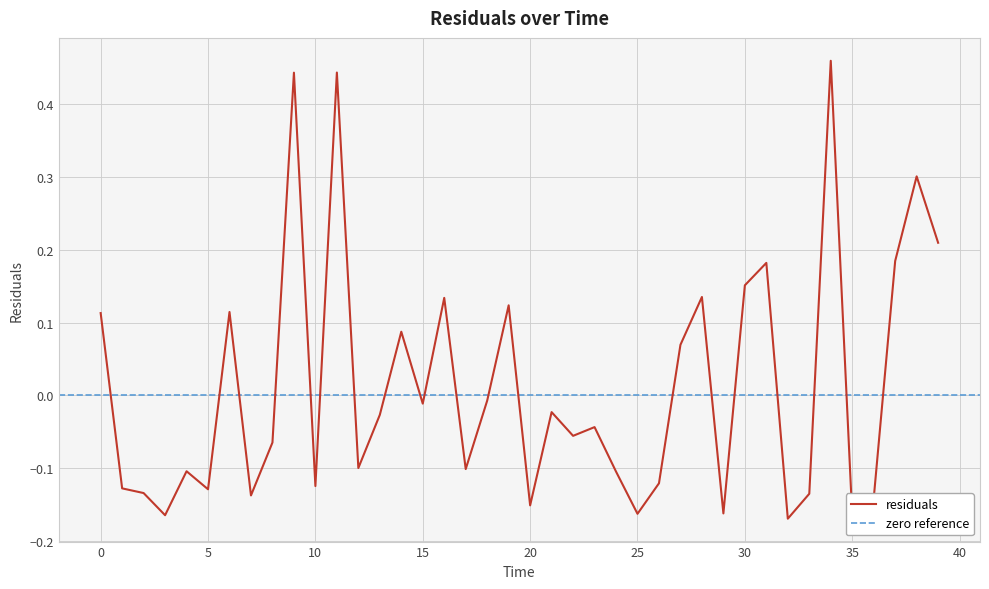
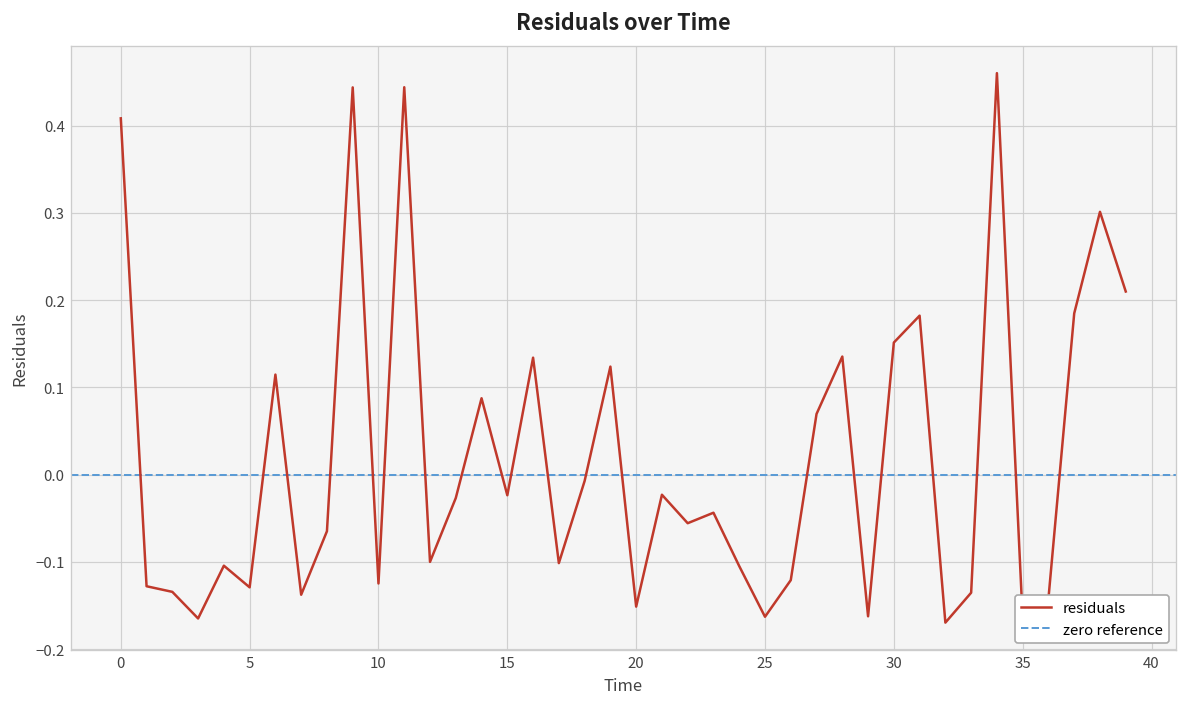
0: 0.11 -> 0.41
15: -0.01 -> -0.02
